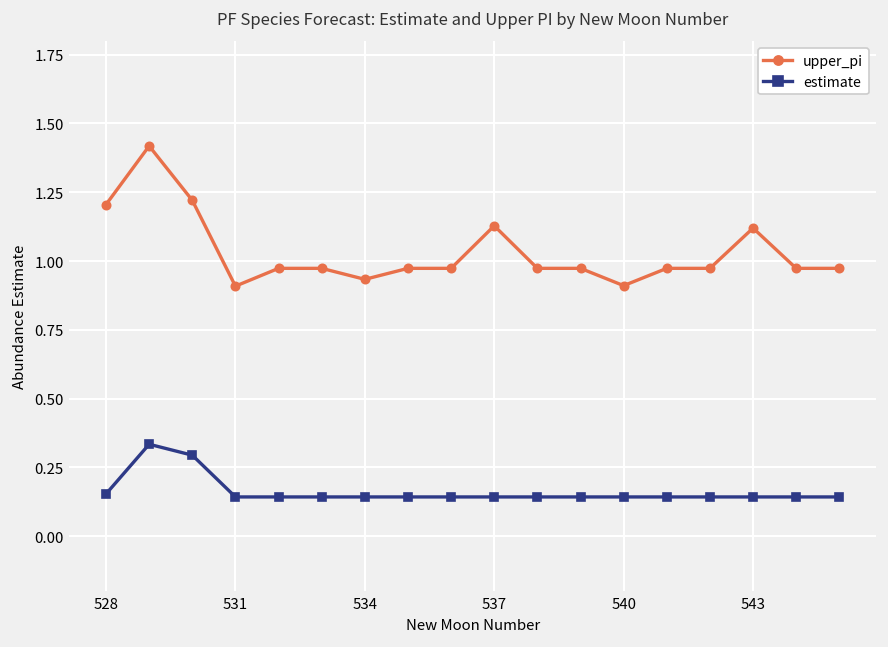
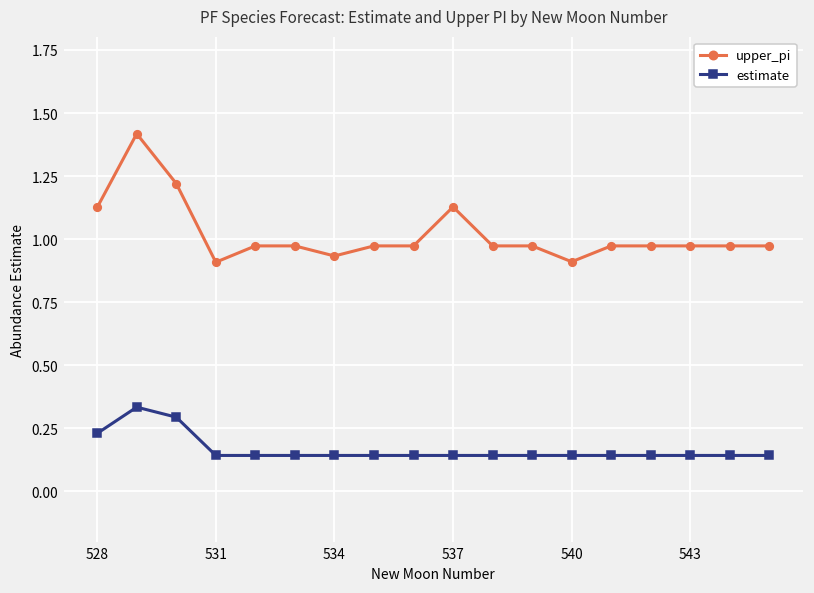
upper_pi, 528: 1.21 -> 1.13
estimate, 528: 0.15 -> 0.23
upper_pi, 543: 1.12 -> 0.97
